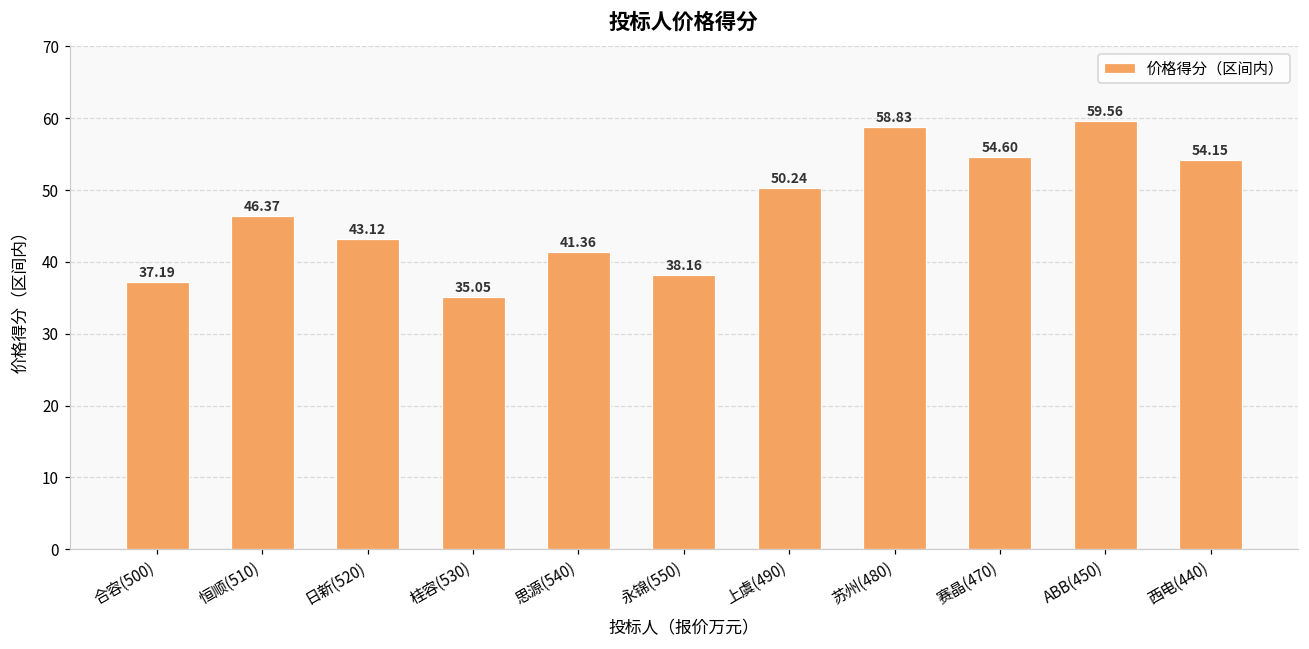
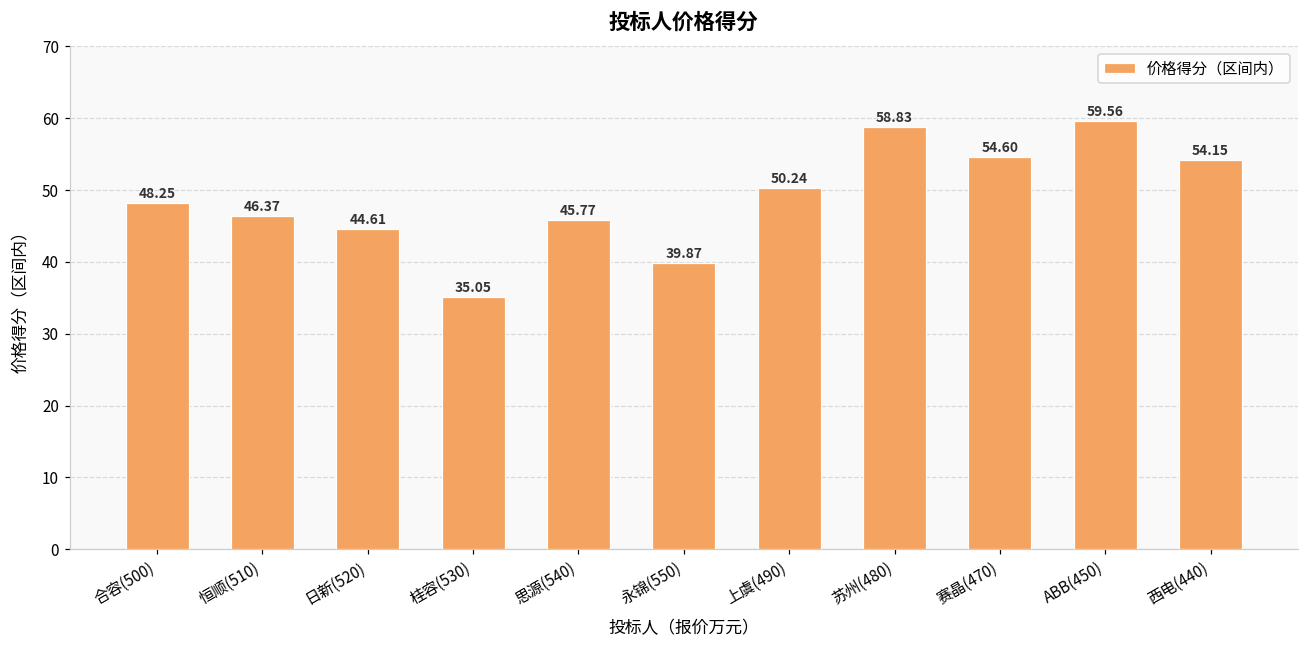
合容(500): 37.19 -> 48.25
日新(520): 43.12 -> 44.61
思源(540): 41.36 -> 45.77
永锦(550): 38.16 -> 39.87
